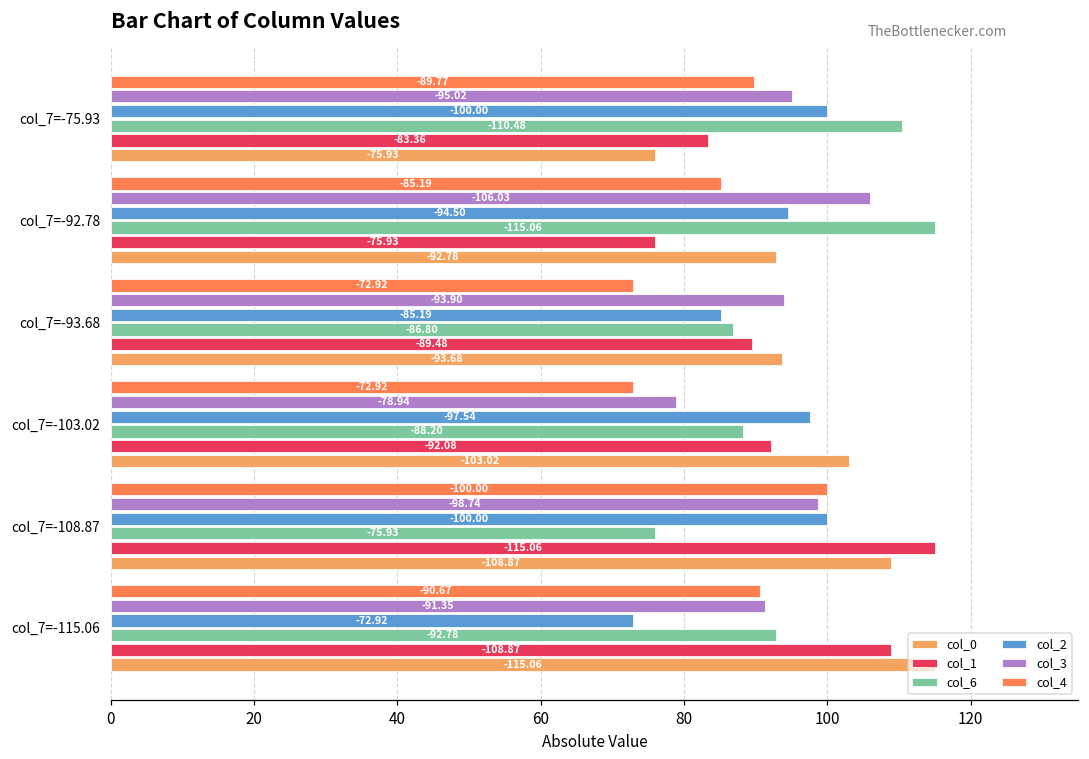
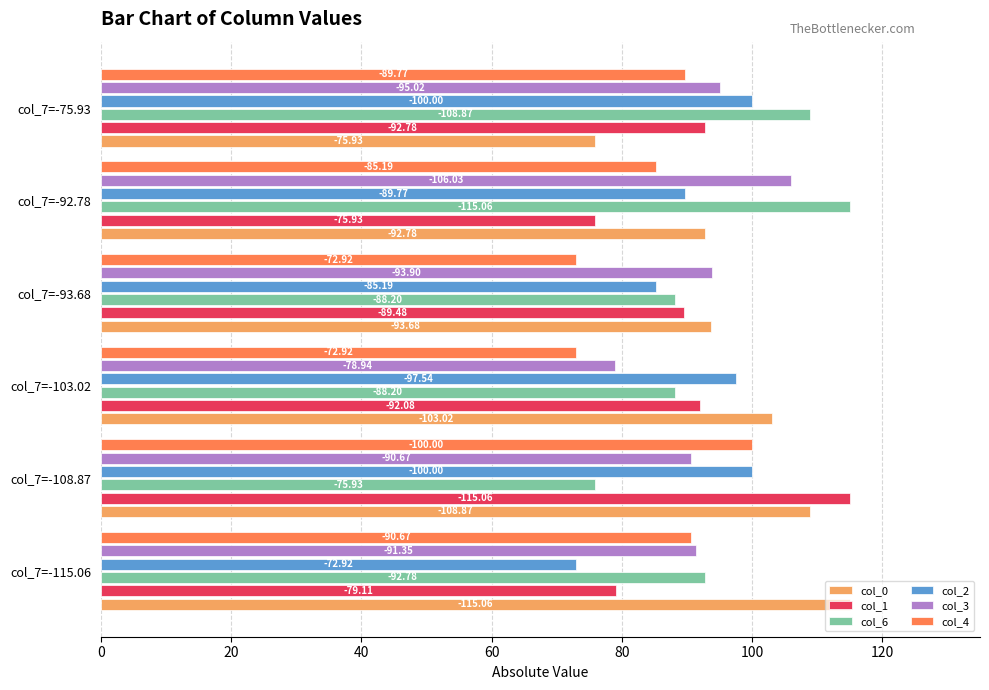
col_6, col_7=-75.93: -110.48 -> -108.87
col_1, col_7=-75.93: -83.36 -> -92.78
col_2, col_7=-92.78: -94.50 -> -89.77
col_6, col_7=-93.68: -86.80 -> -88.20
col_3, col_7=-108.87: -98.74 -> -90.67
col_1, col_7=-115.06: -108.87 -> -79.11
